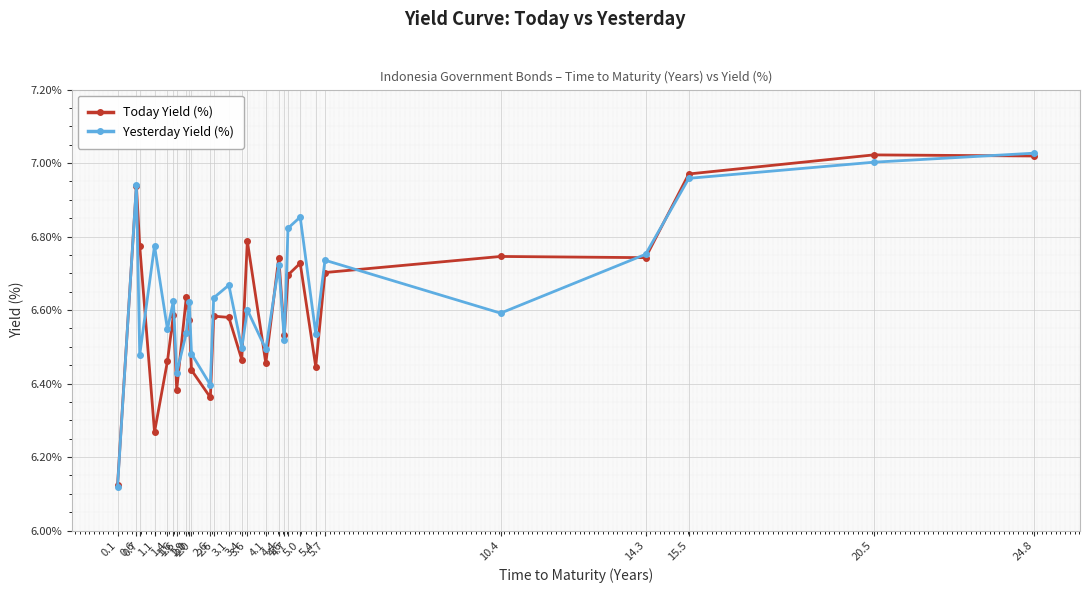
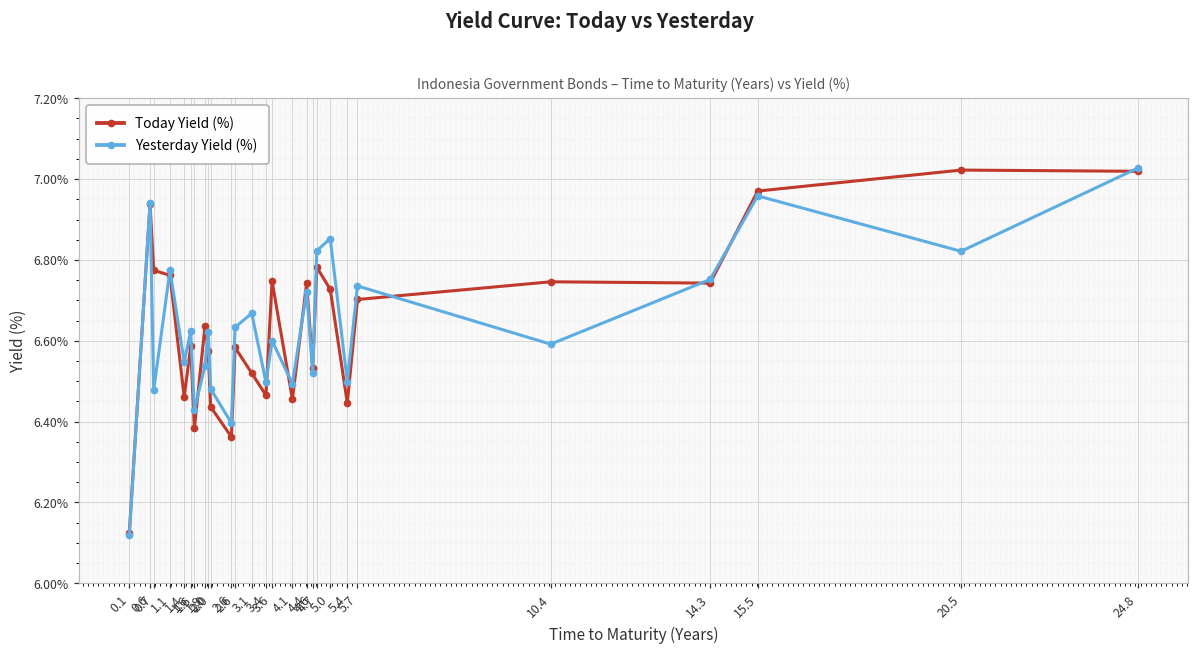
Today Yield (%), 1.1: 6.27% -> 6.76%
Today Yield (%), 3.1: 6.58% -> 6.52%
Today Yield (%), 3.6: 6.79% -> 6.75%
Today Yield (%), 4.7: 6.70% -> 6.78%
Yesterday Yield (%), 5.4: 6.54% -> 6.50%
Yesterday Yield (%), 20.5: 7.00% -> 6.82%
